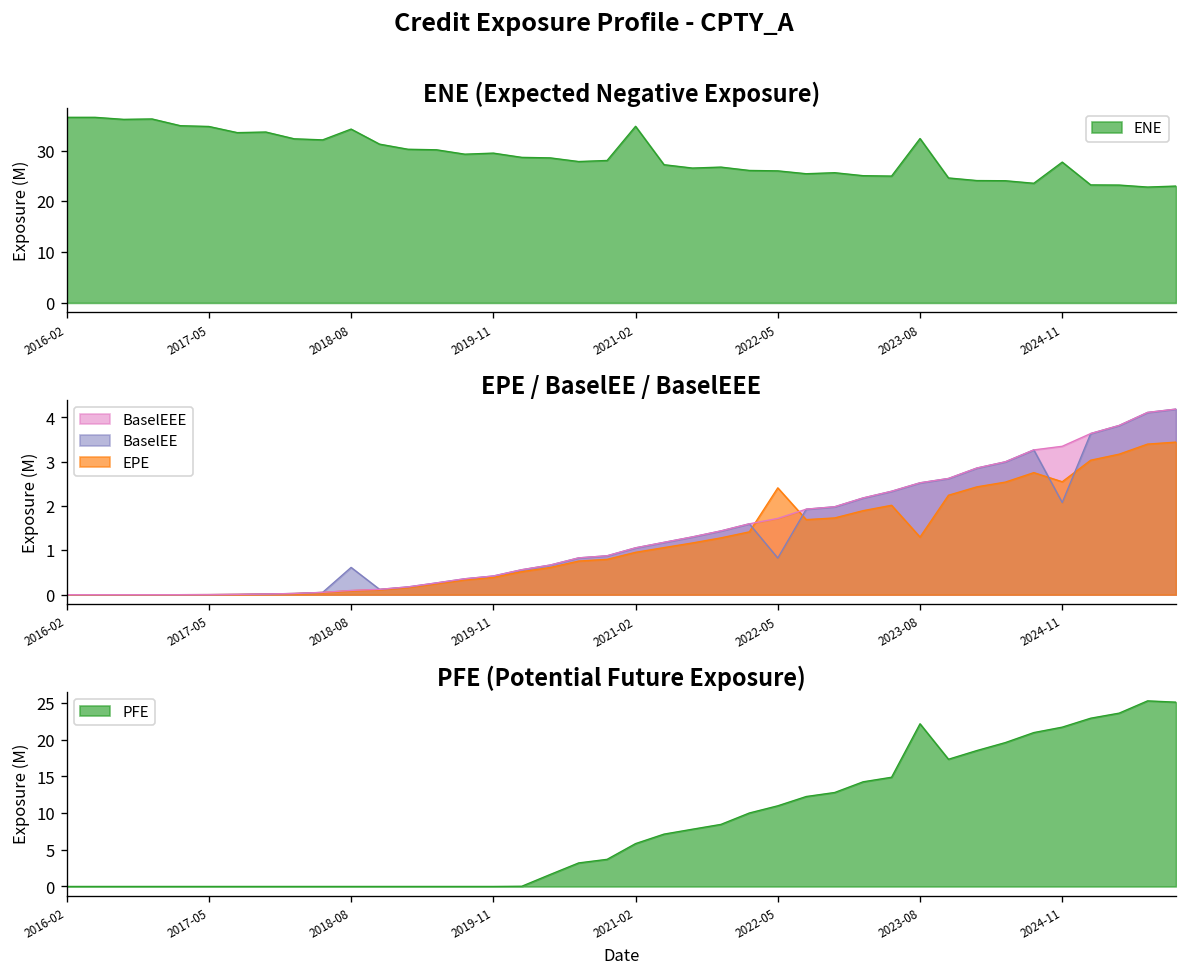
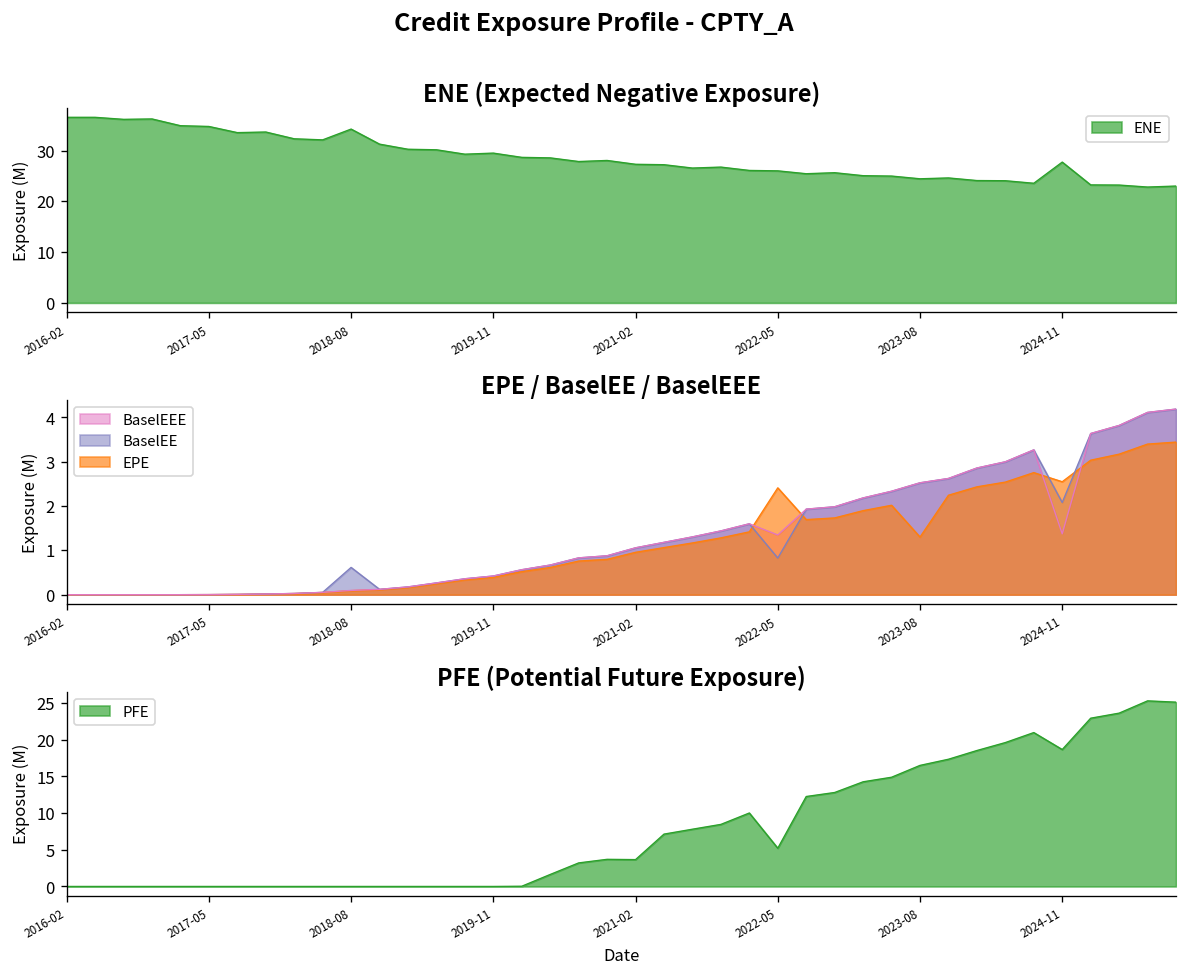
ENE (Expected Negative Exposure), 2021-02: 35 -> 27
ENE (Expected Negative Exposure), 2023-08: 32 -> 24
EPE / BaselEE / BaselEEE, BaselEEE, 2022-05: 1.7 -> 1.3
EPE / BaselEE / BaselEEE, BaselEEE, 2024-11: 3.3 -> 1.4
PFE (Potential Future Exposure), 2021-02: 6 -> 4
PFE (Potential Future Exposure), 2022-05: 11 -> 5
PFE (Potential Future Exposure), 2023-08: 22 -> 17
PFE (Potential Future Exposure), 2024-11: 22 -> 19
